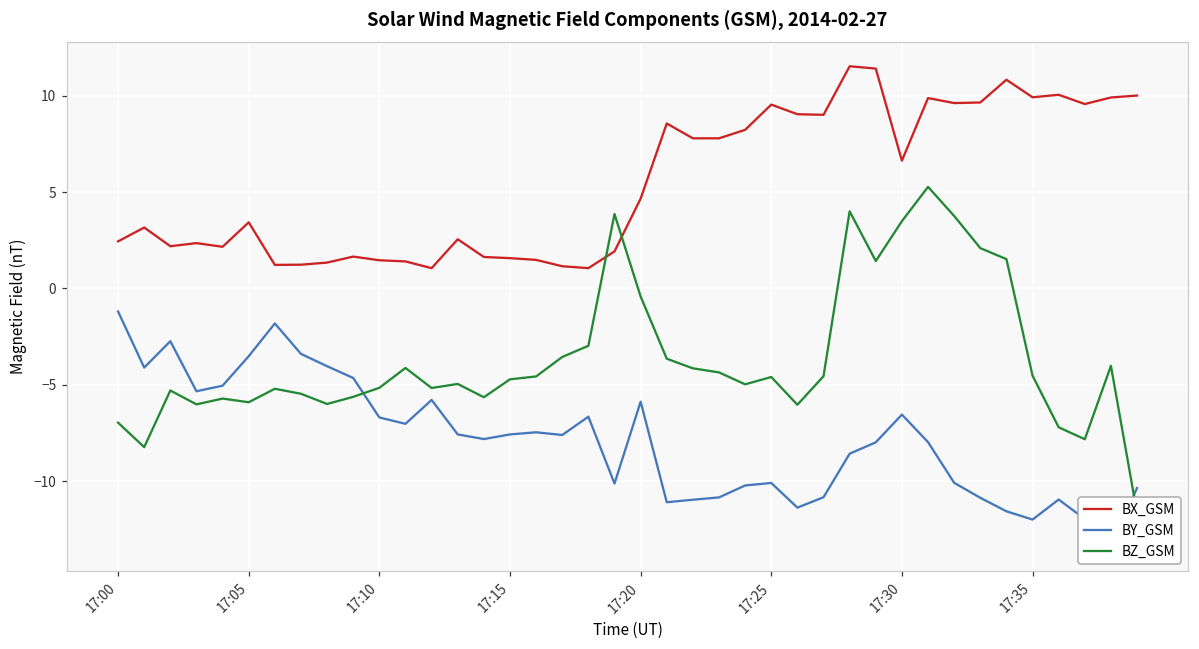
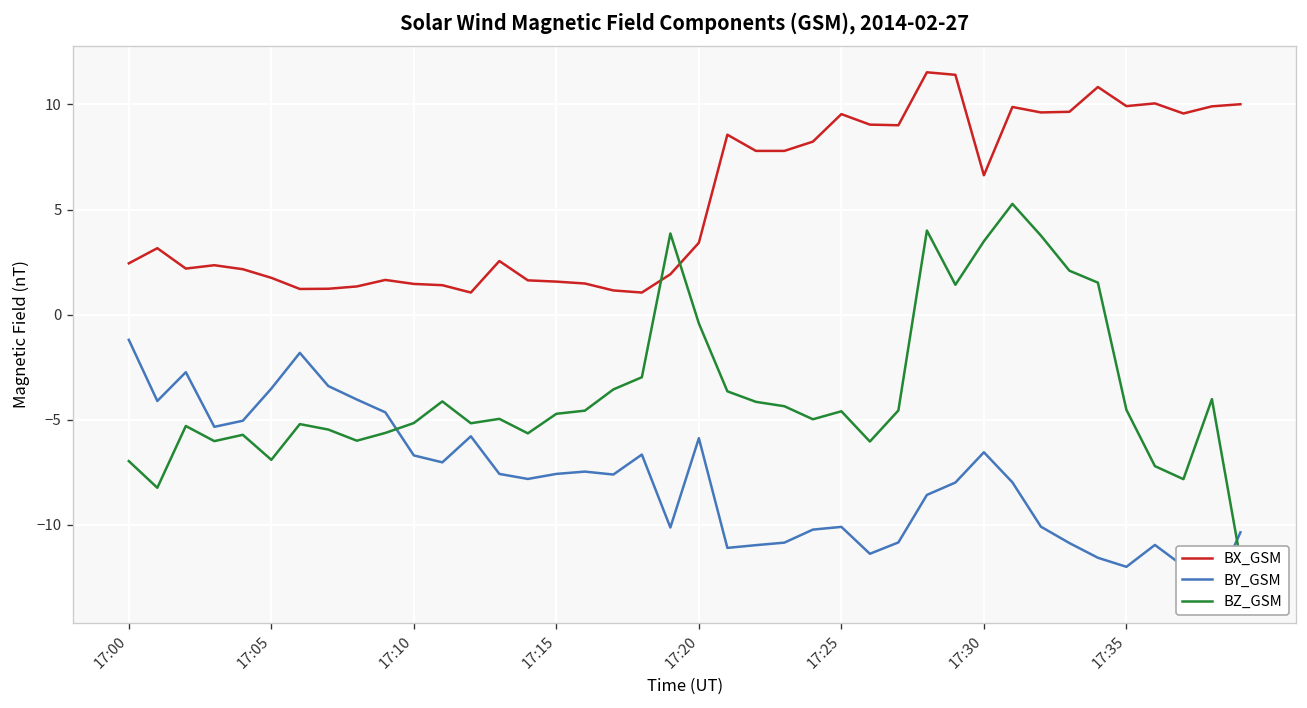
BX_GSM, 17:05: 3.4 -> 1.8
BZ_GSM, 17:05: -5.9 -> -6.9
BX_GSM, 17:20: 4.7 -> 3.4
